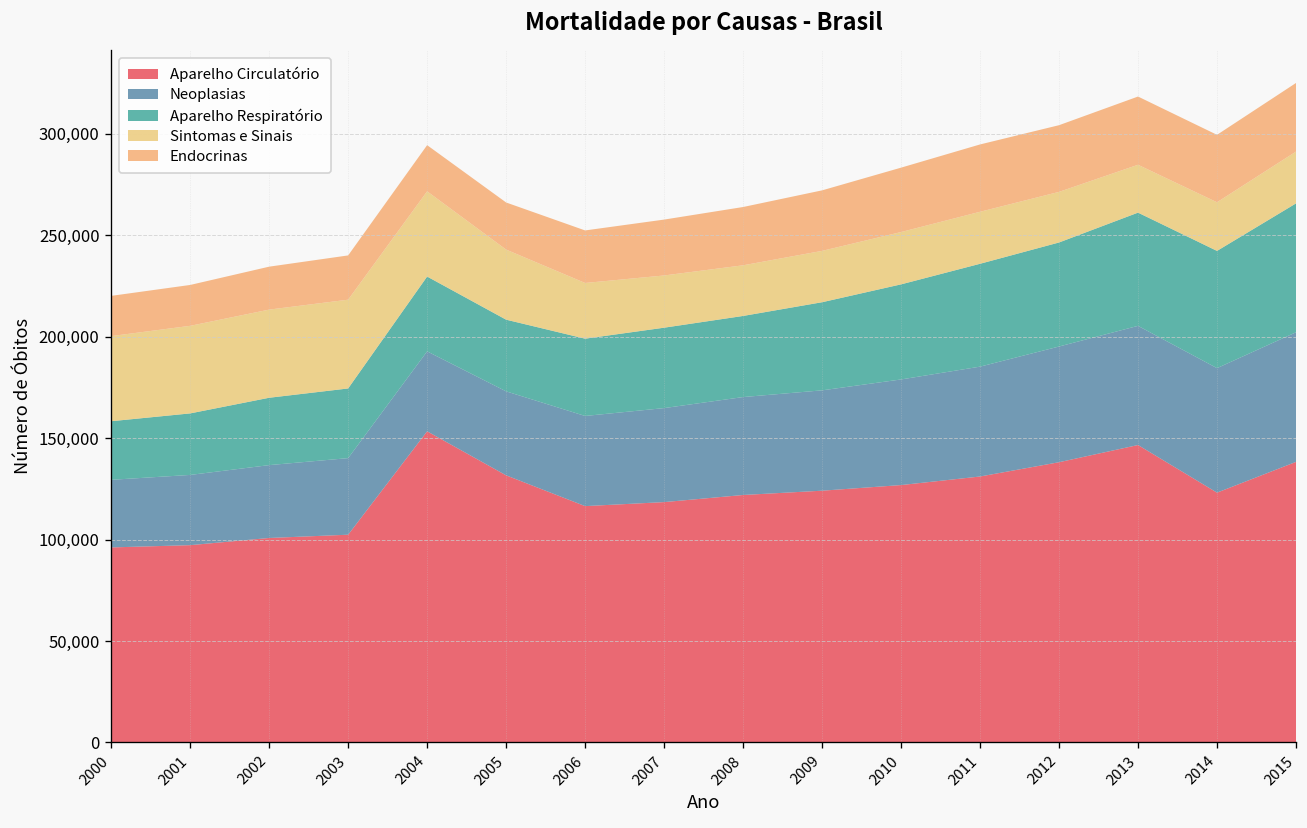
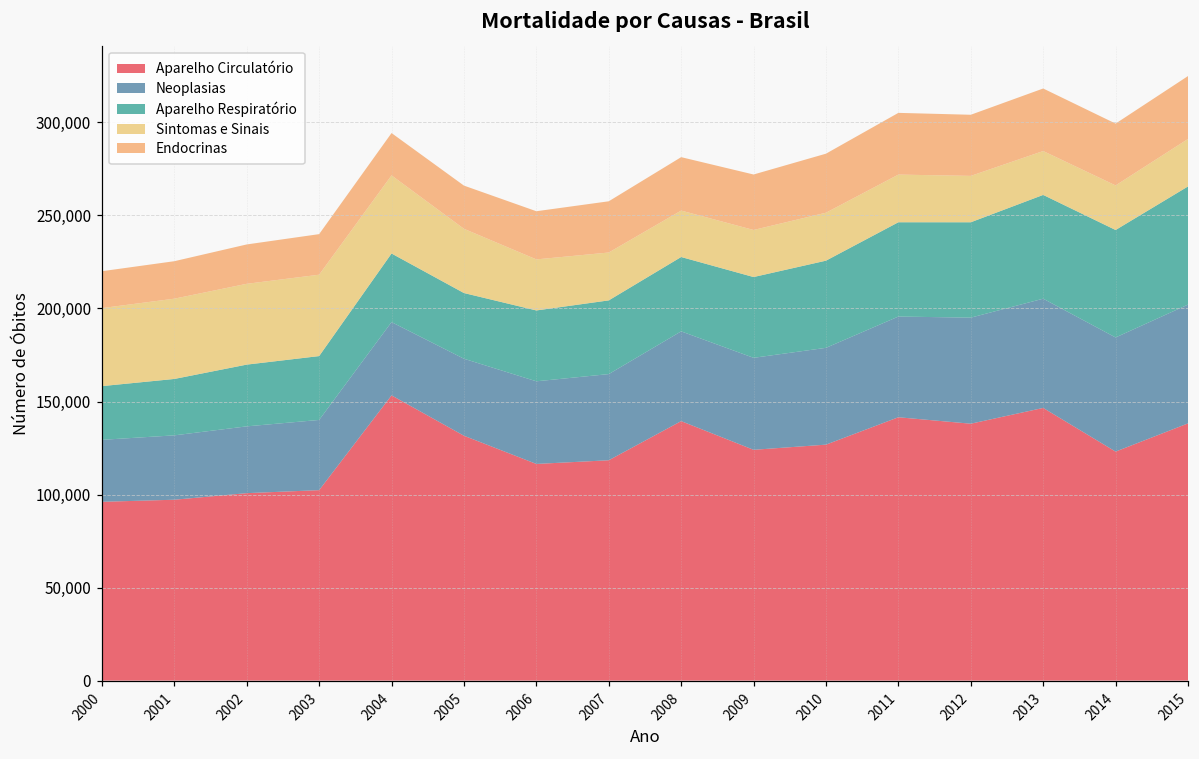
Aparelho Circulatório, 2008: 122,000 -> 139,000
Aparelho Circulatório, 2011: 131,000 -> 142,000
